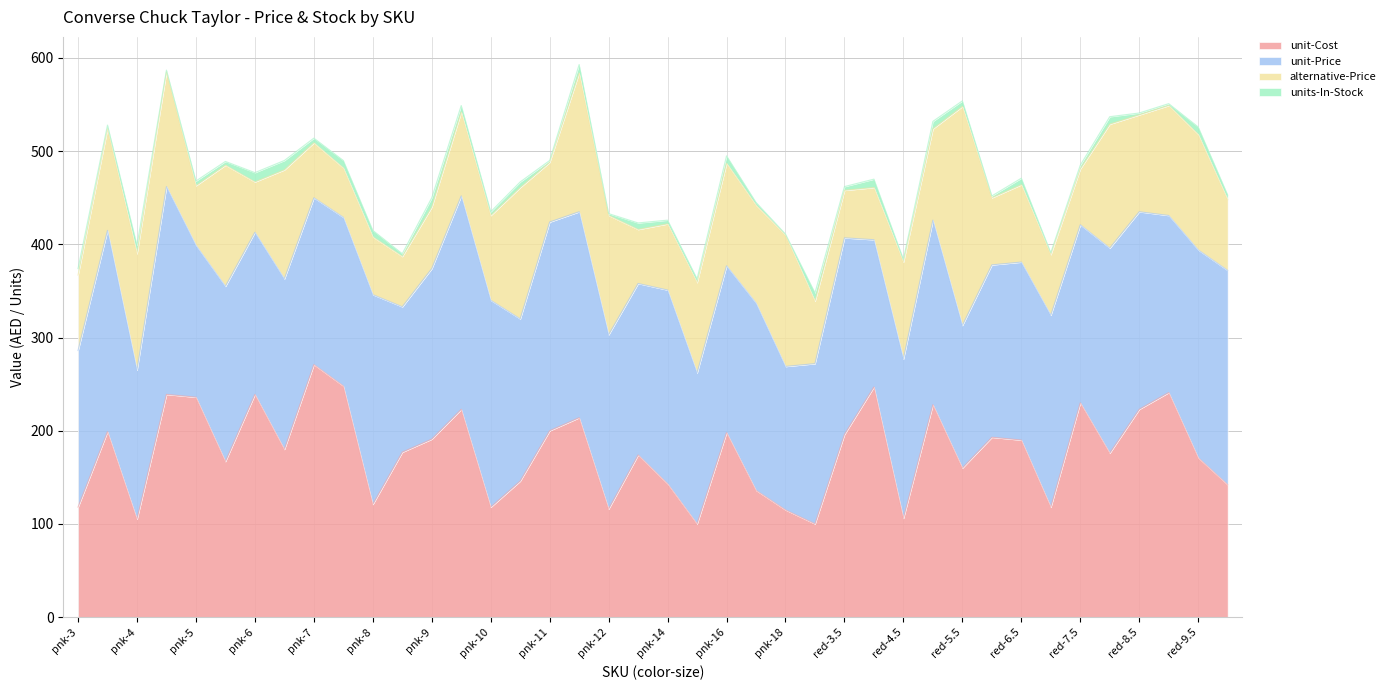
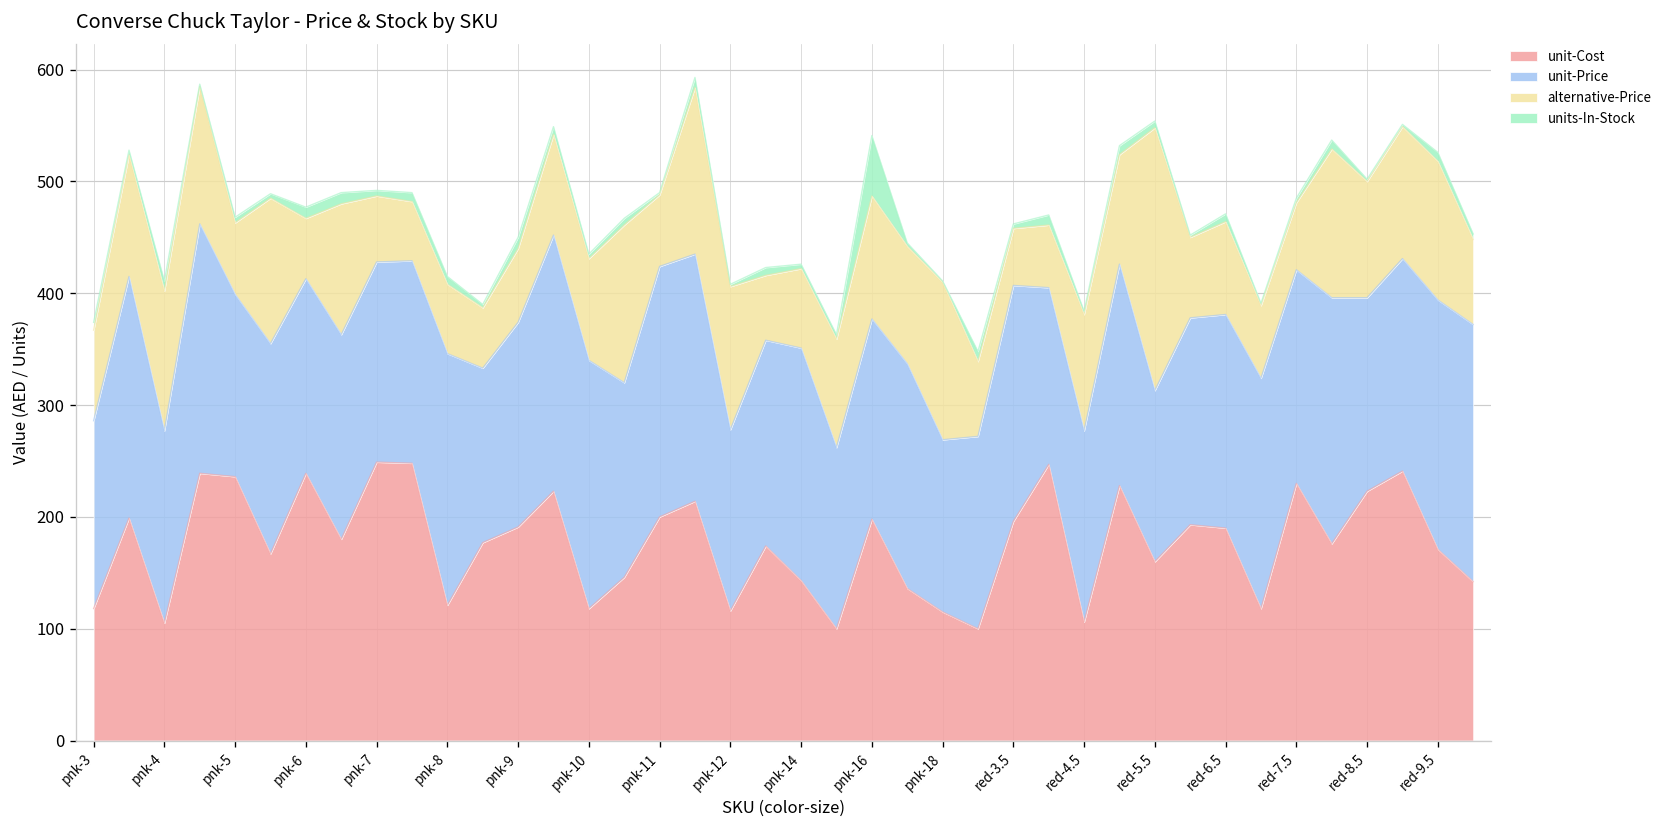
unit-Price, pnk-4: 160 -> 170
unit-Cost, pnk-7: 270 -> 250
unit-Price, pnk-12: 190 -> 160
units-In-Stock, pnk-16: 10 -> 50
unit-Price, red-8.5: 210 -> 170
